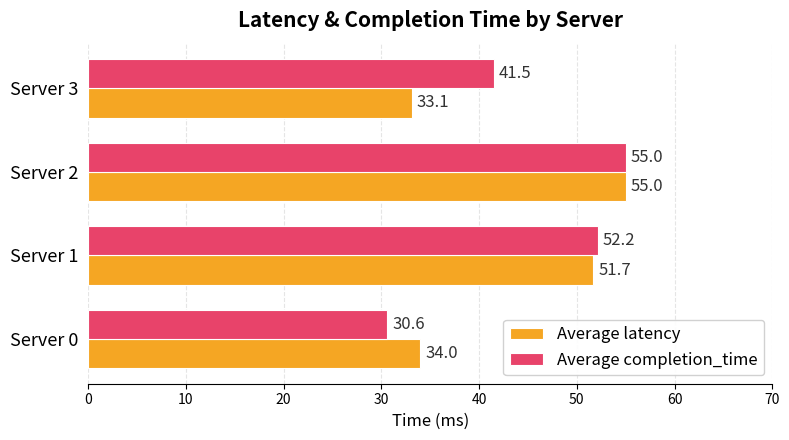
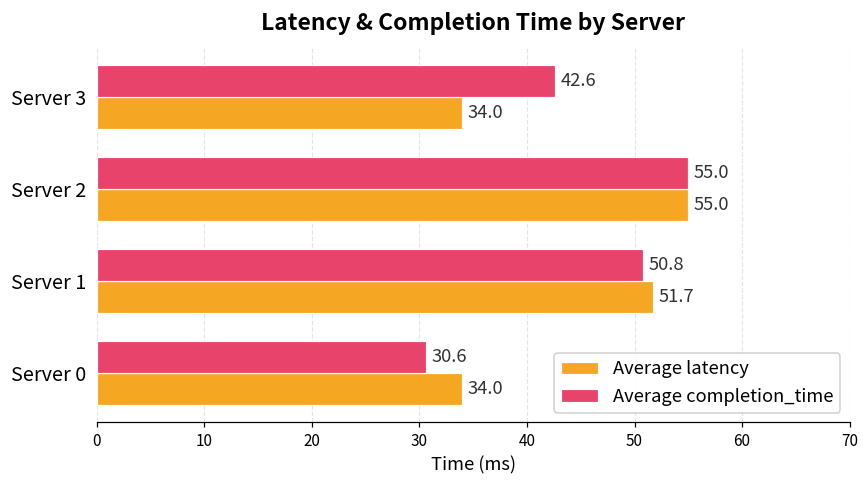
Average completion_time, Server 3: 41.5 -> 42.6
Average latency, Server 3: 33.1 -> 34.0
Average completion_time, Server 1: 52.2 -> 50.8
